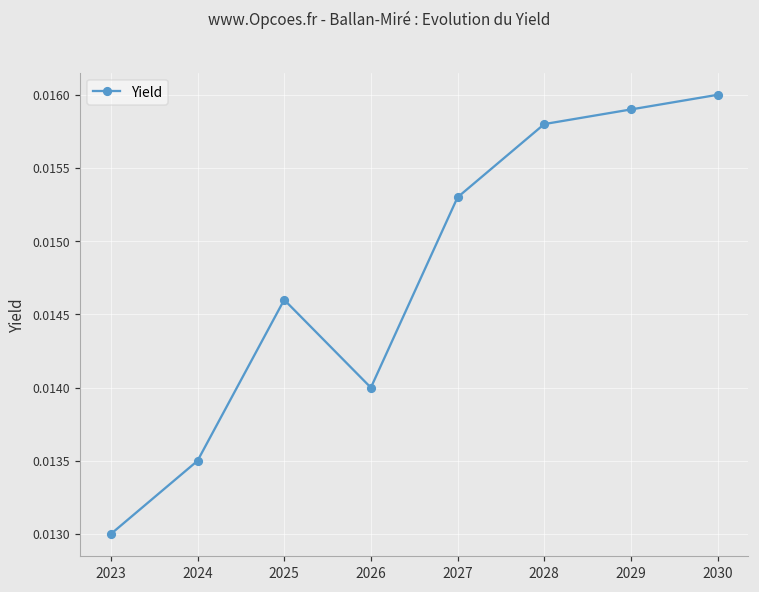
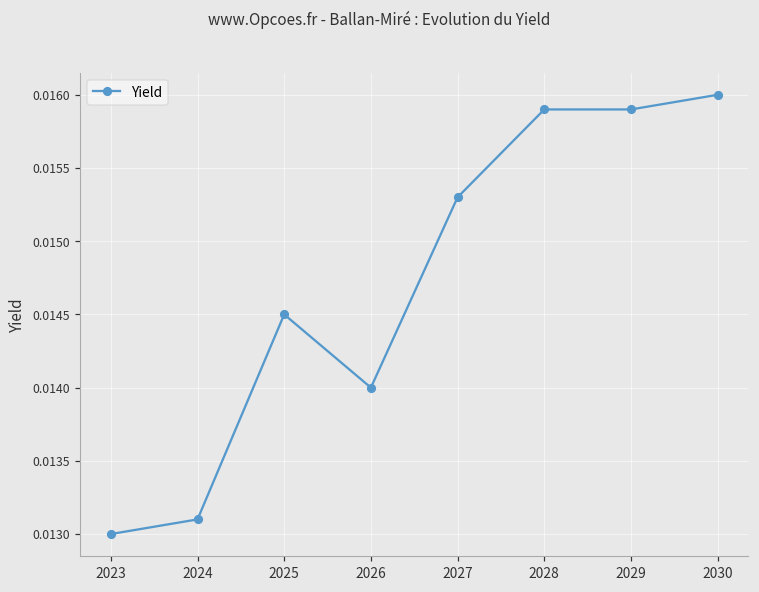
2024: 0.0135 -> 0.0131
2025: 0.0146 -> 0.0145
2028: 0.0158 -> 0.0159
